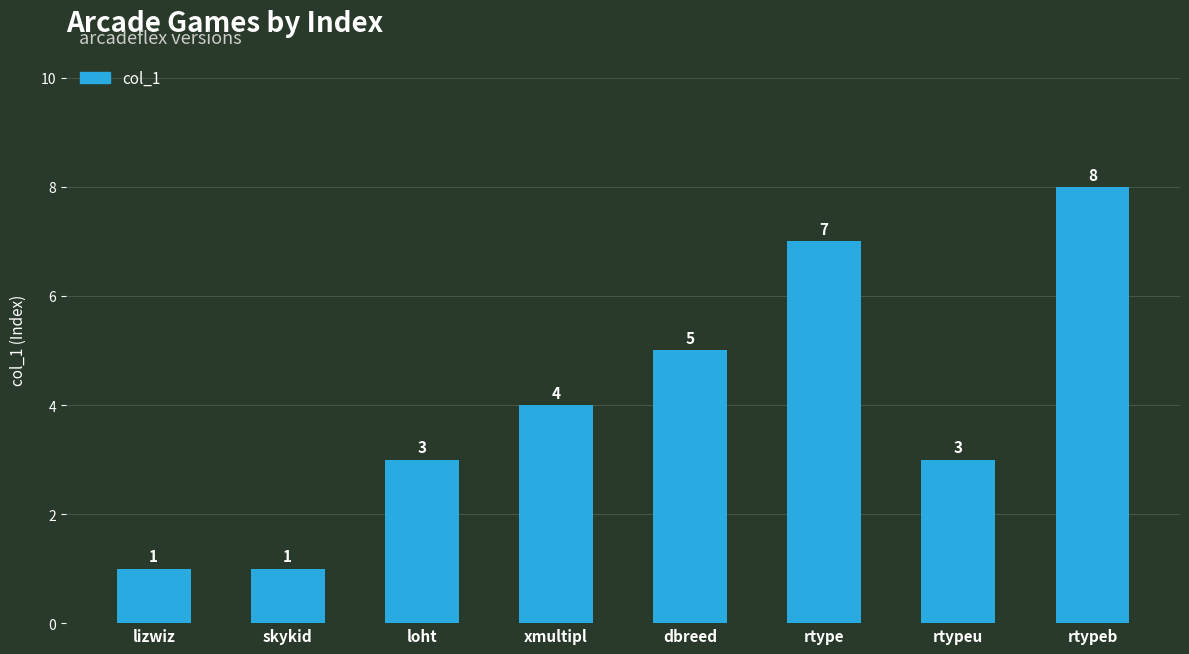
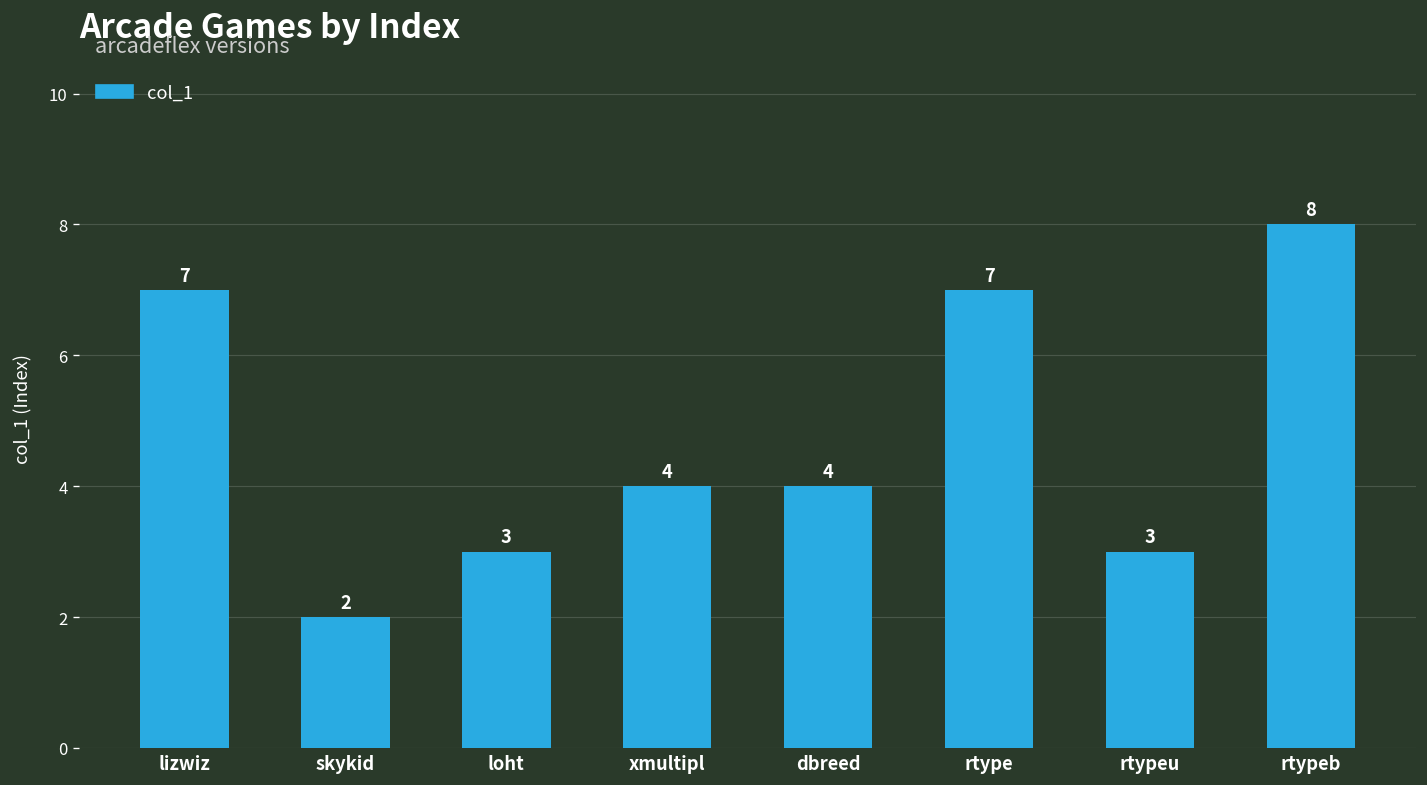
lizwiz: 1 -> 7
skykid: 1 -> 2
dbreed: 5 -> 4
